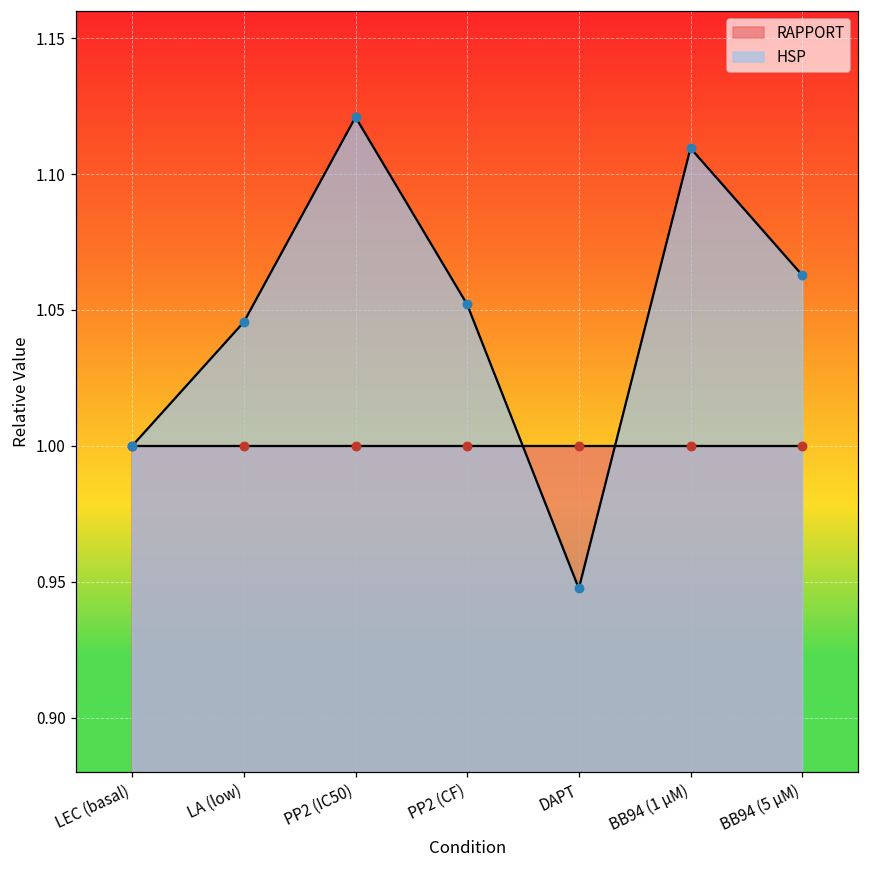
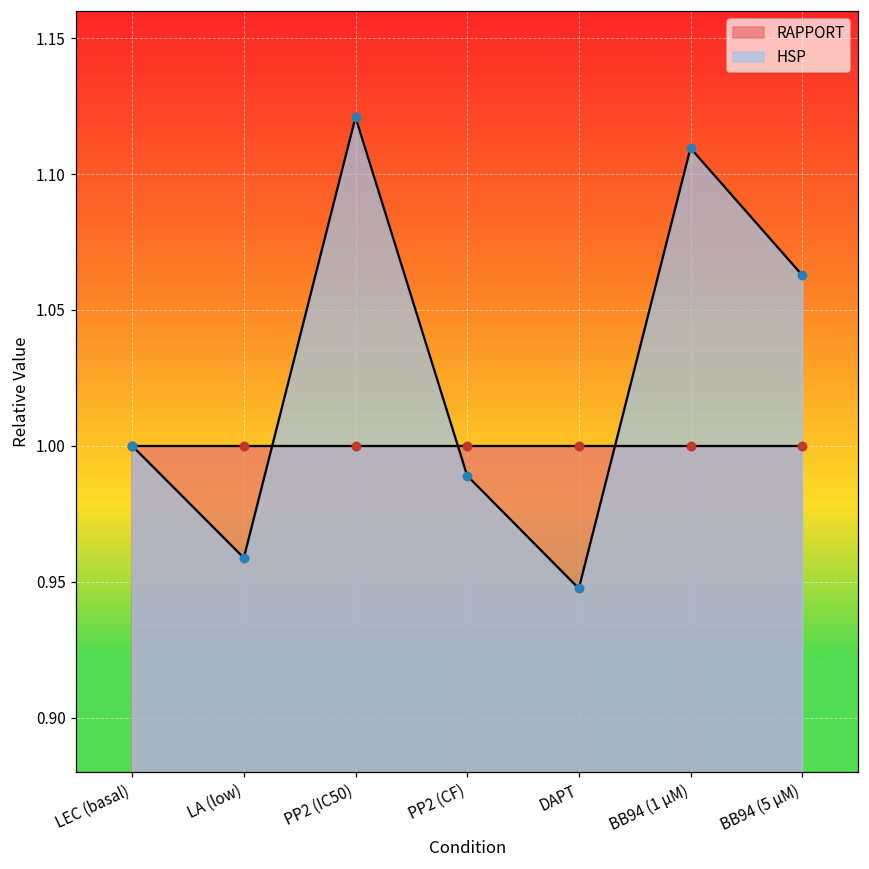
HSP, LA (low): 1.046 -> 0.959
HSP, PP2 (CF): 1.052 -> 0.989
